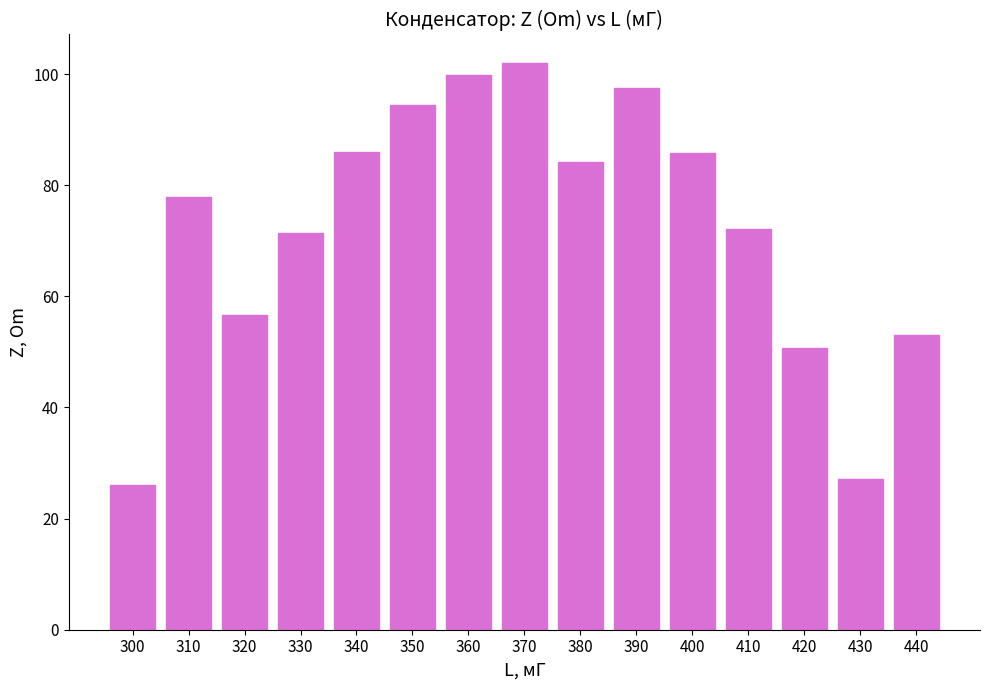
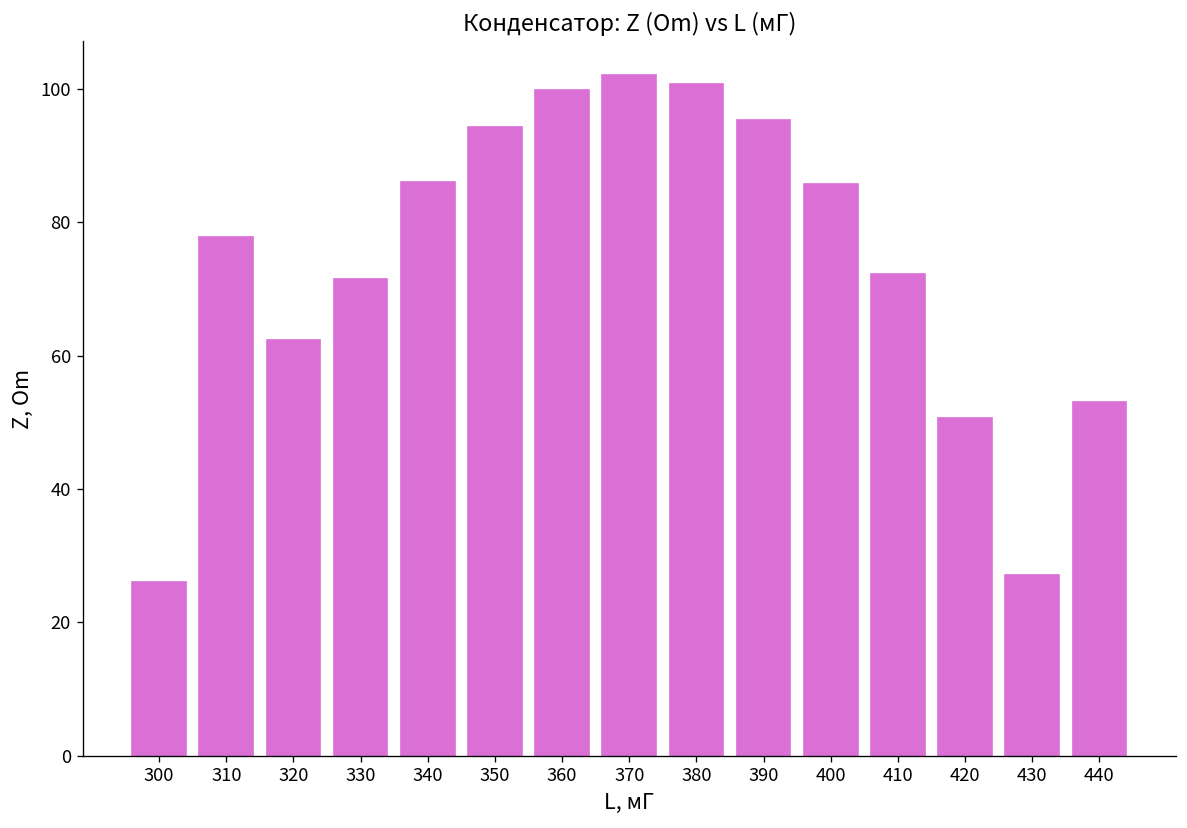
320: 57 -> 62
380: 84 -> 101
390: 98 -> 95
